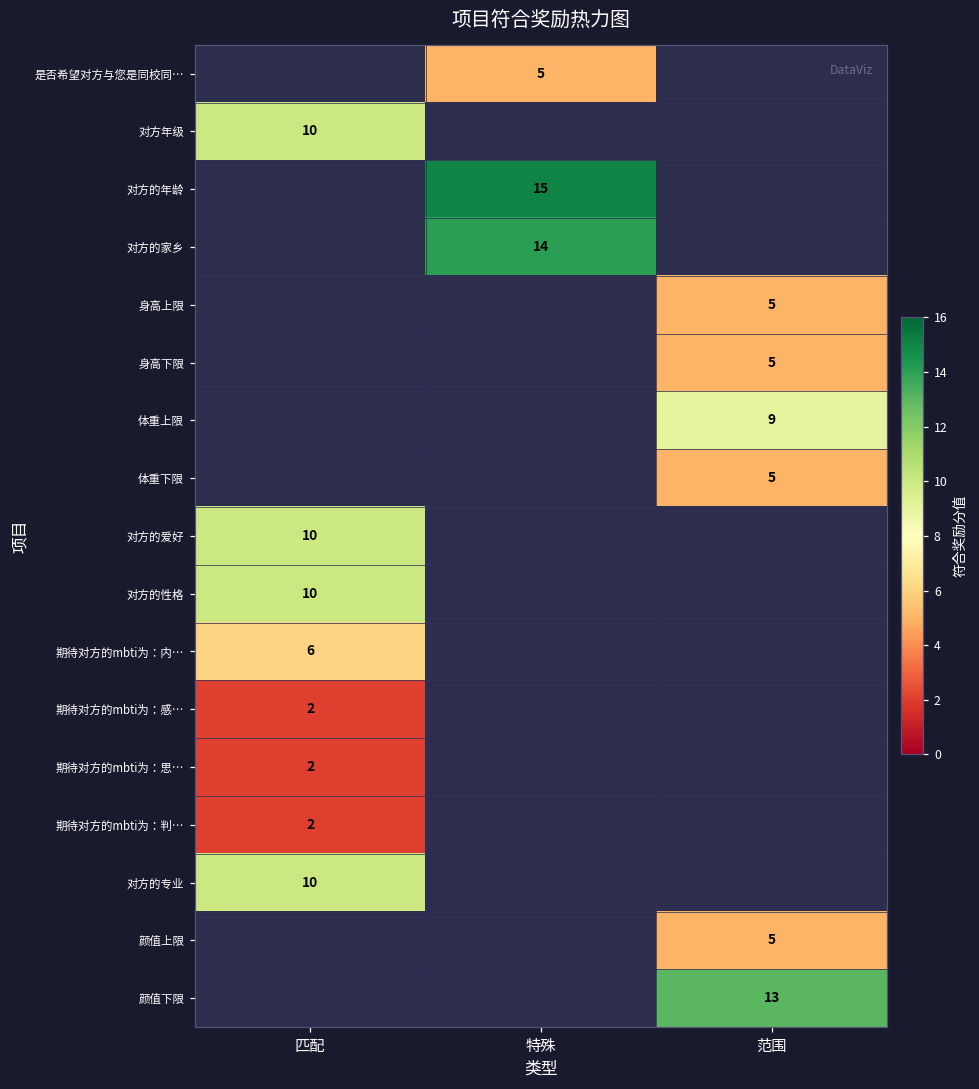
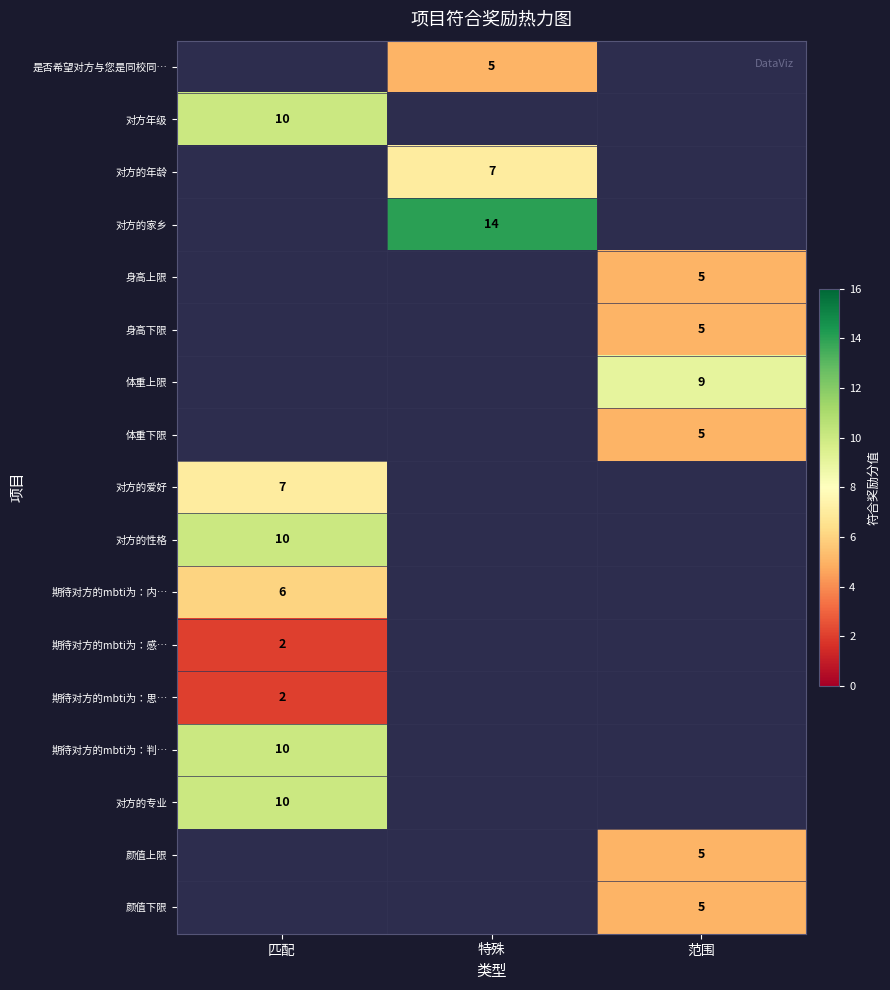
对方的年龄, 特殊: 15 -> 7
对方的爱好, 匹配: 10 -> 7
期待对方的mbti为：判…, 匹配: 2 -> 10
颜值下限, 范围: 13 -> 5
